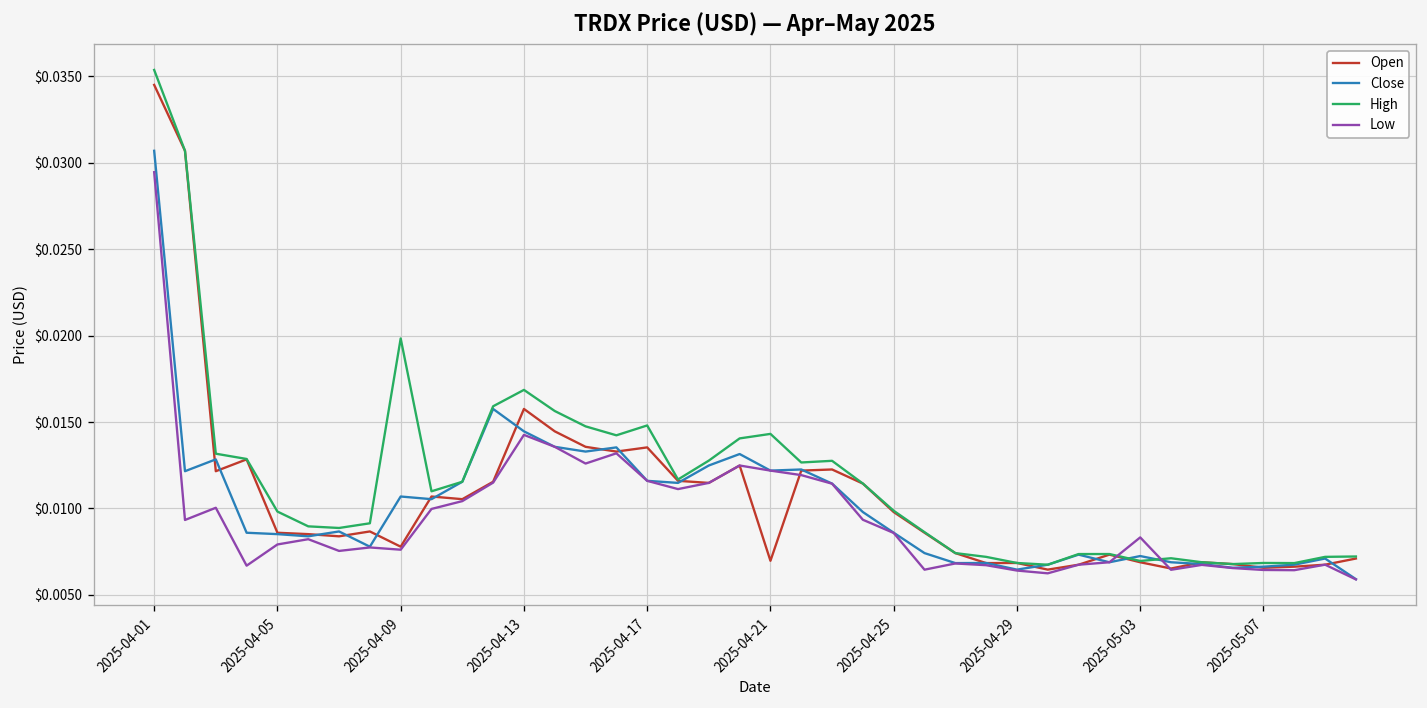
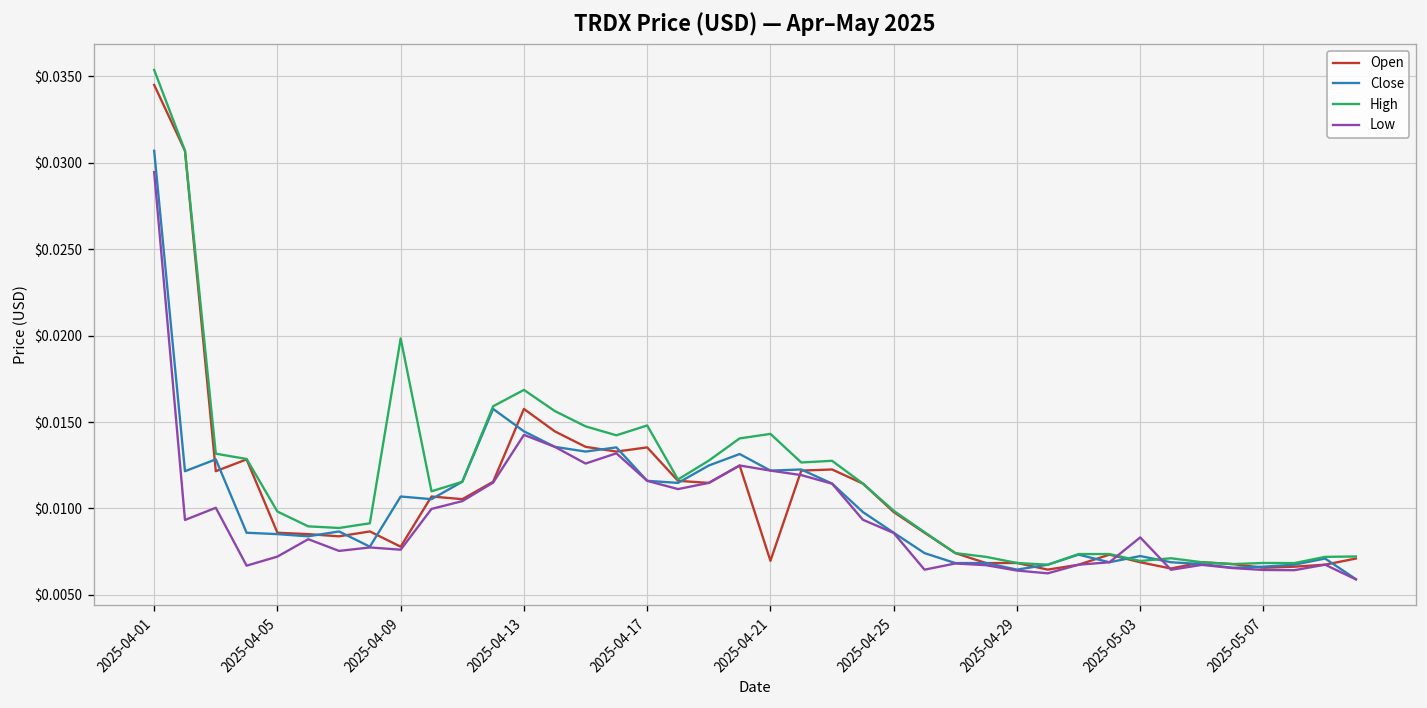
Low, 2025-04-05: $0.0079 -> $0.0072
